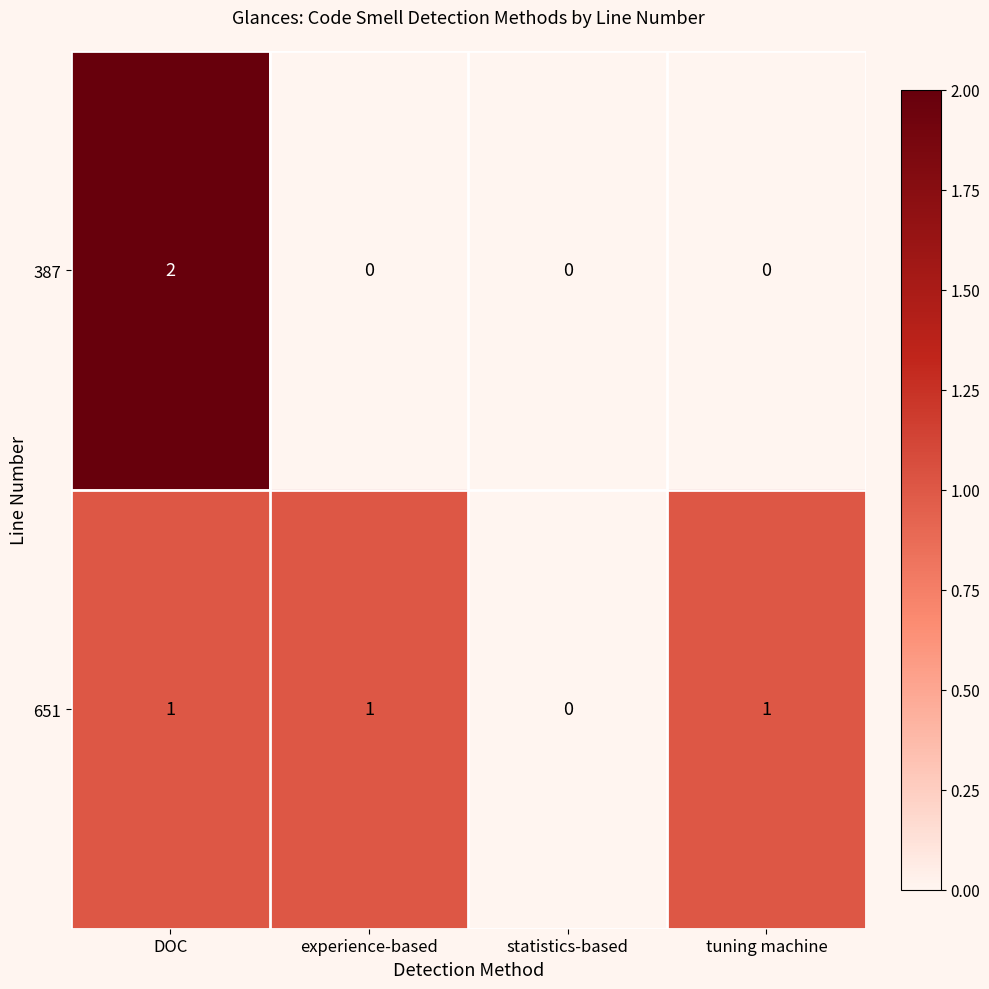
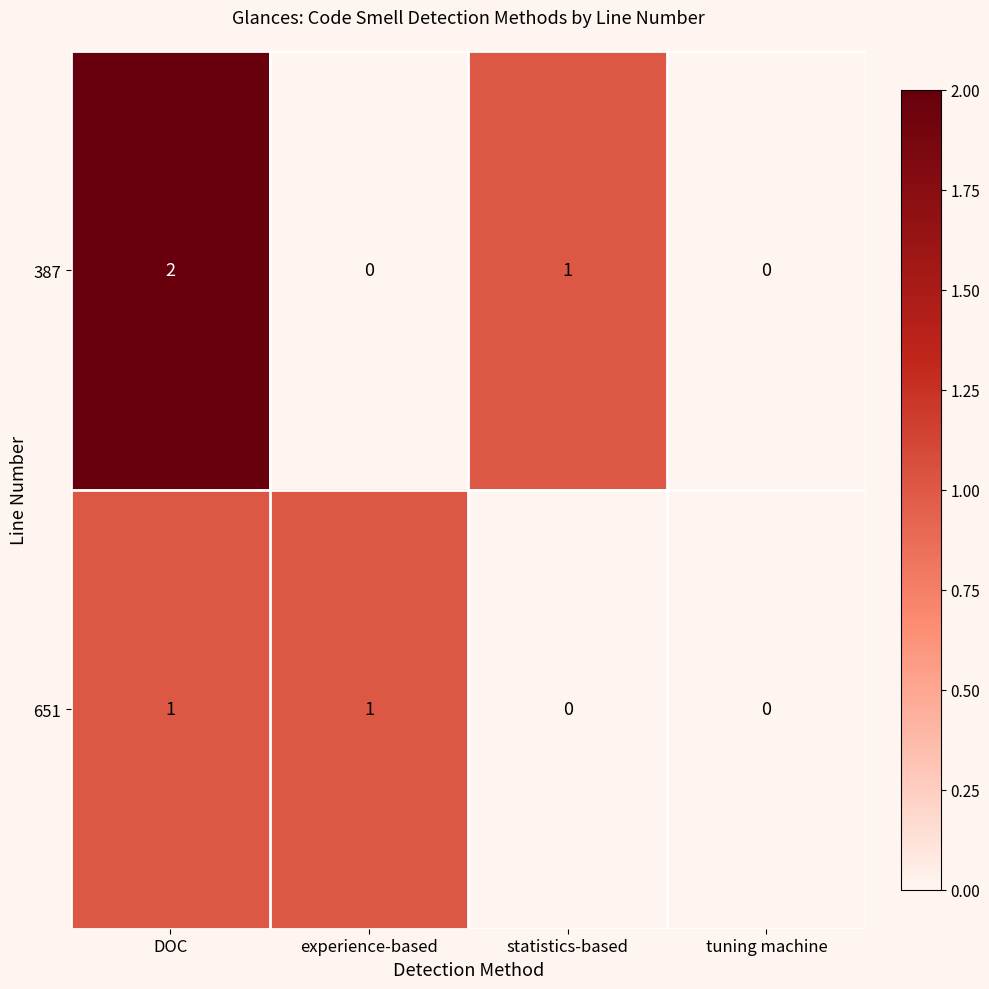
387, statistics-based: 0 -> 1
651, tuning machine: 1 -> 0
